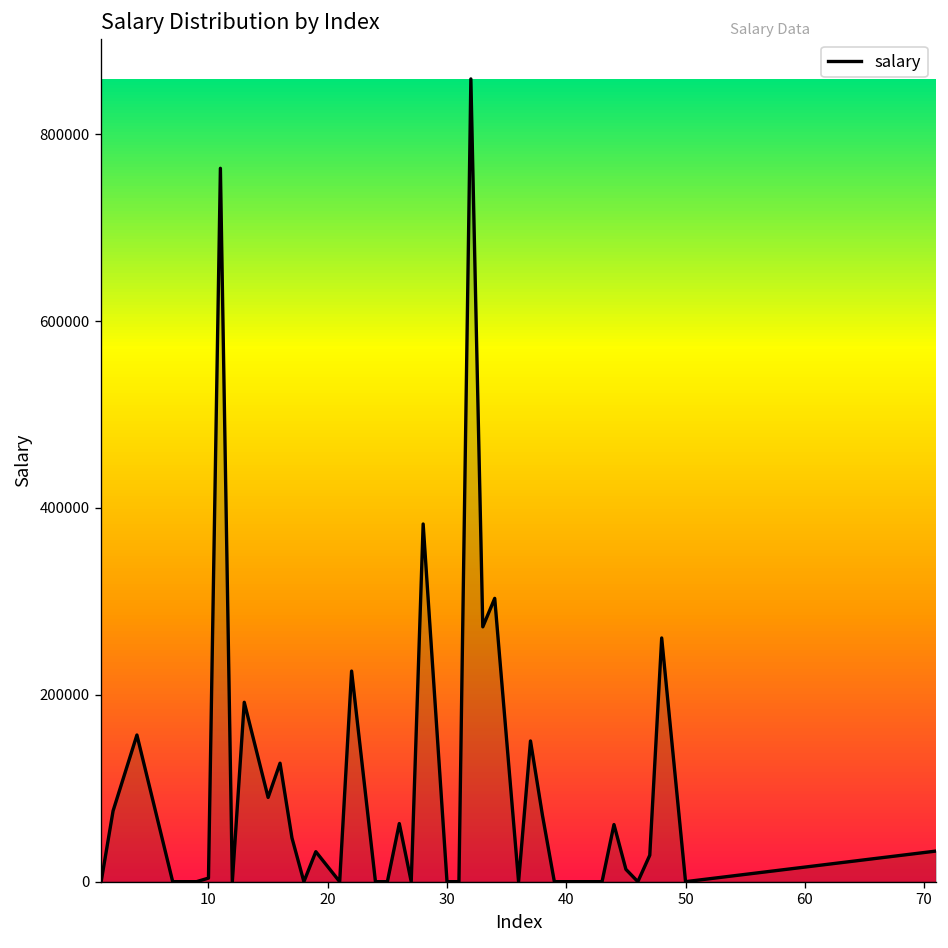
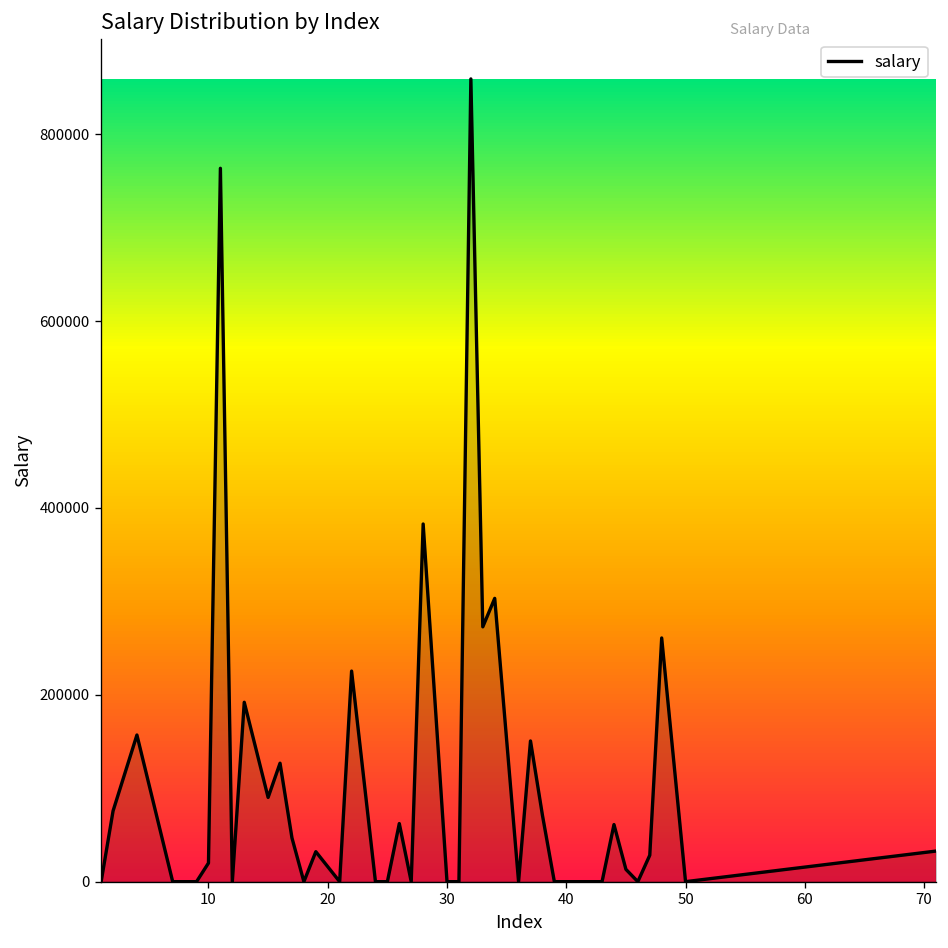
10: 0 -> 20000
